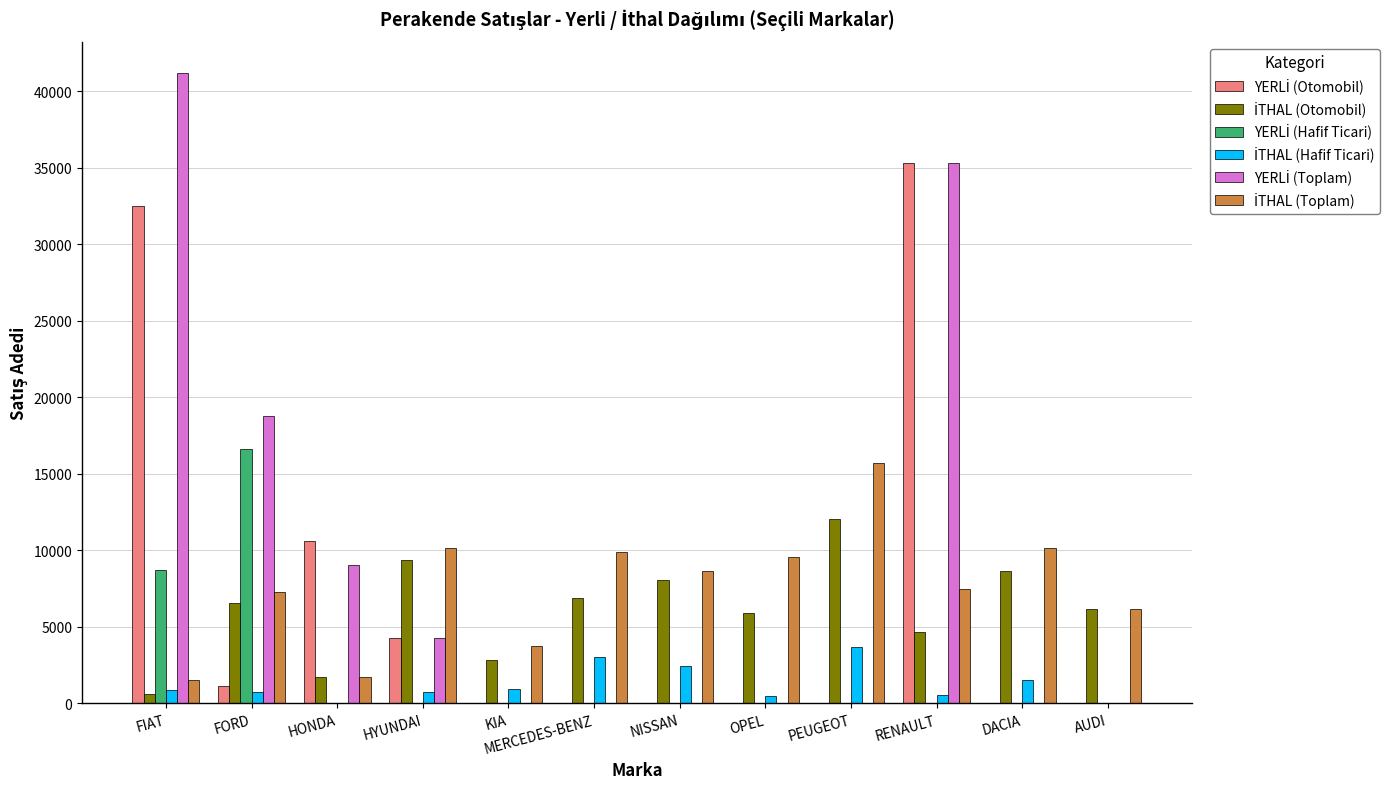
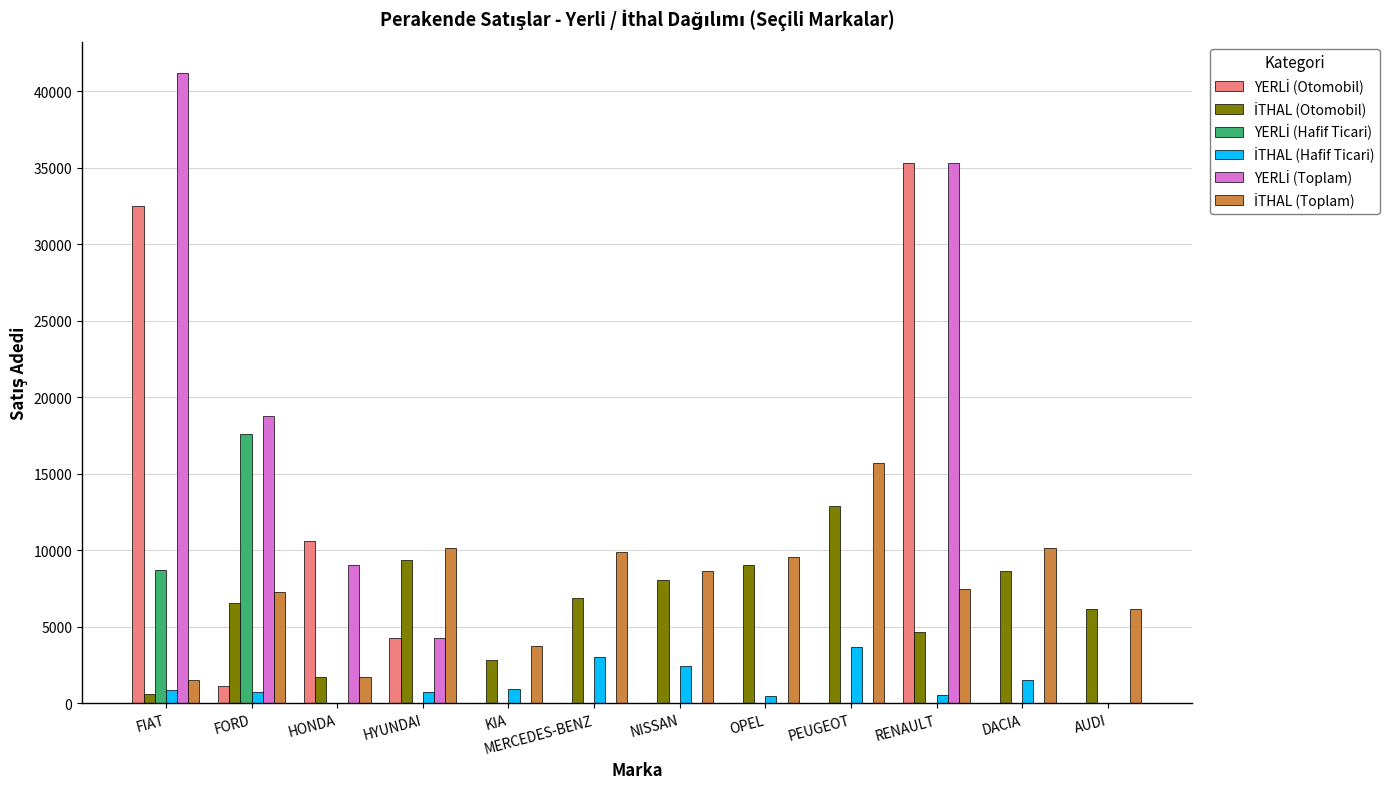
YERLİ (Hafif Ticari), FORD: 16600 -> 17600
İTHAL (Otomobil), OPEL: 5900 -> 9100
İTHAL (Otomobil), PEUGEOT: 12000 -> 12900
